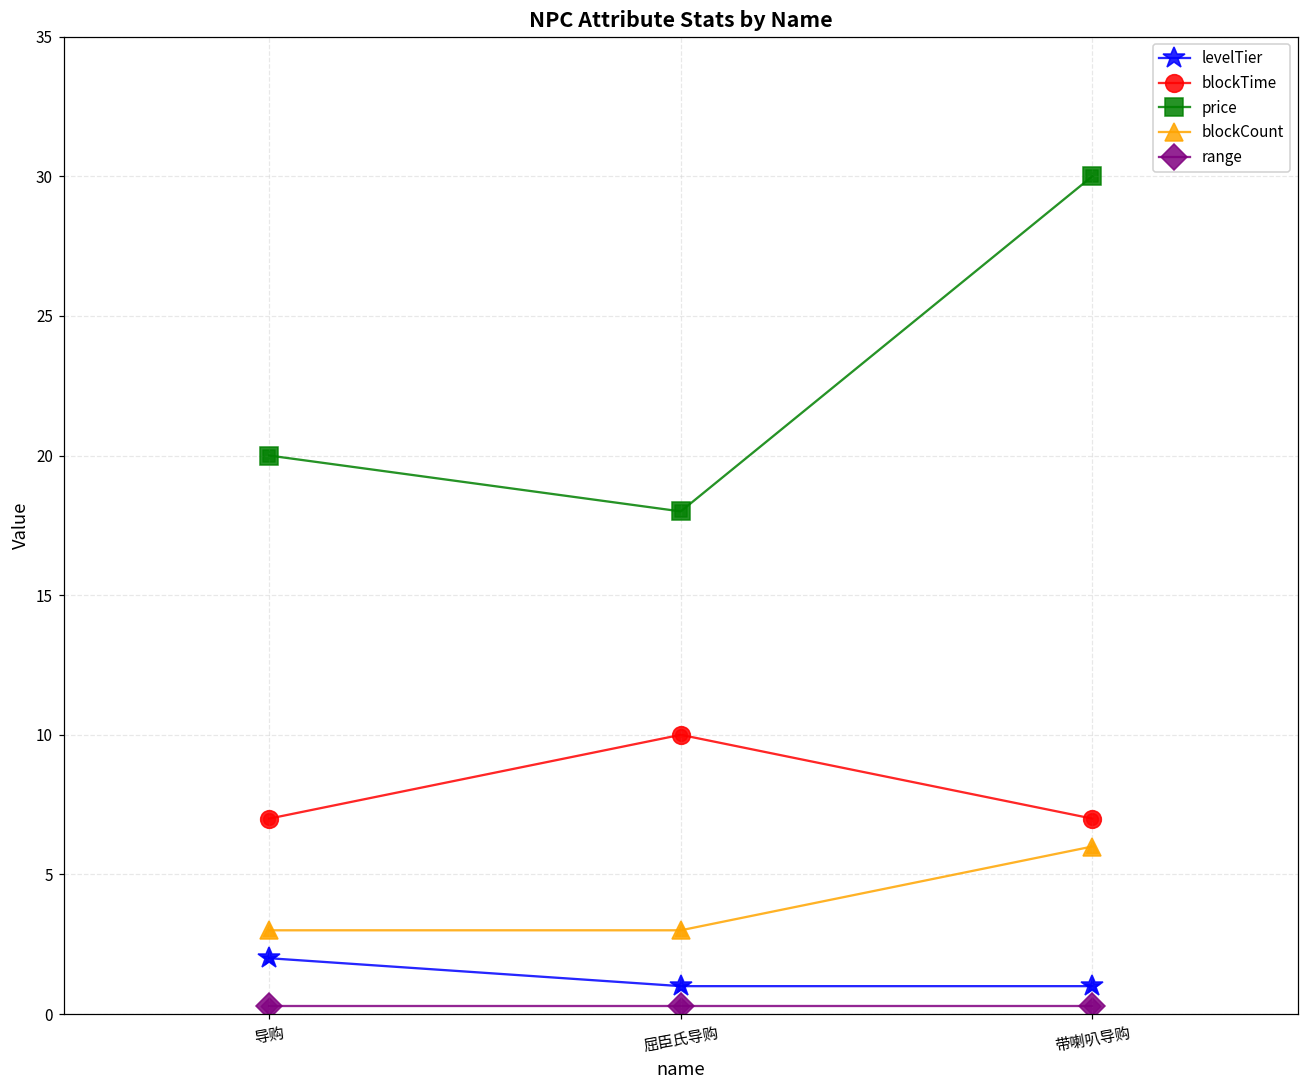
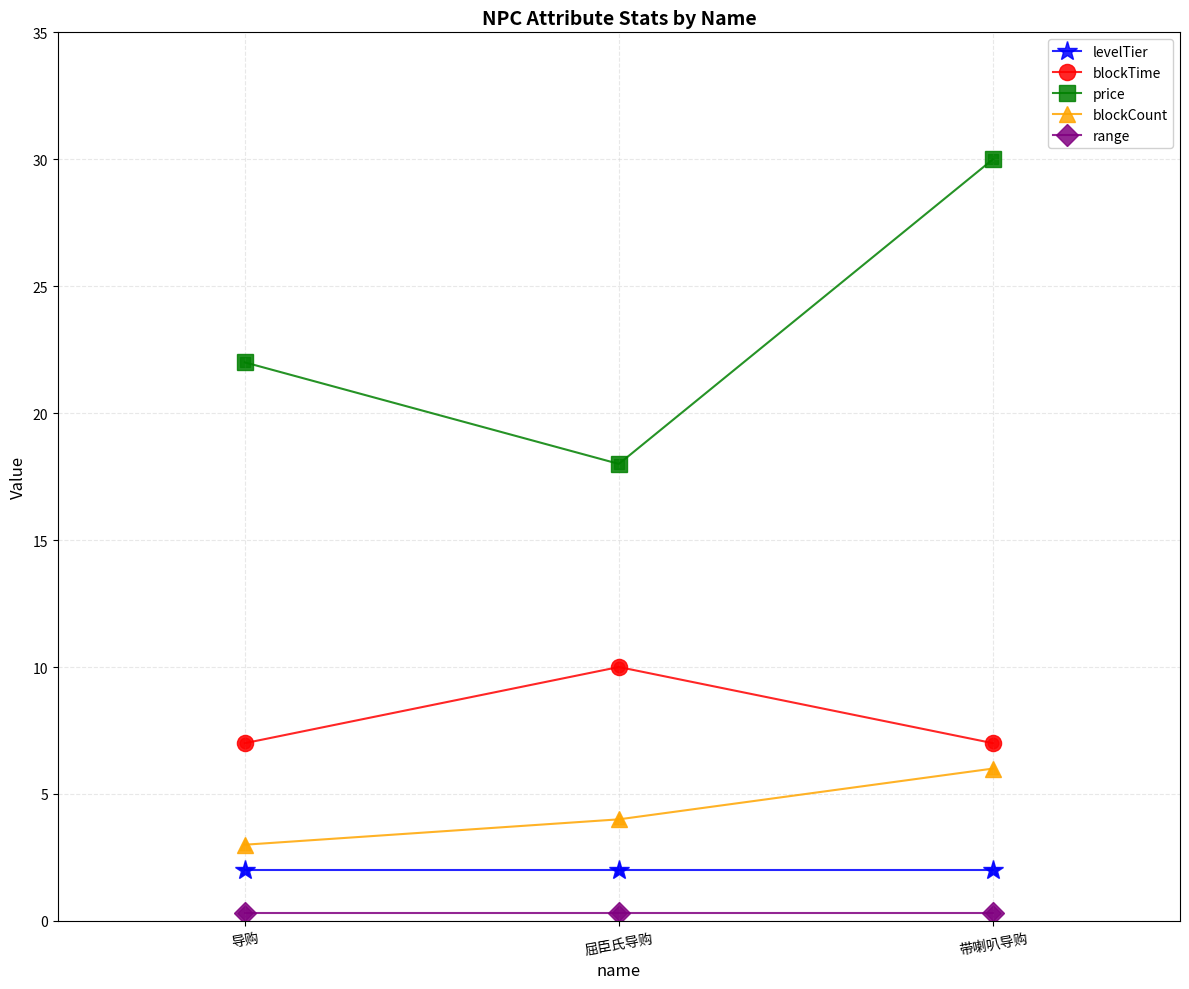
price, 导购: 20 -> 22
levelTier, 屈臣氏导购: 1 -> 2
blockCount, 屈臣氏导购: 3 -> 4
levelTier, 带喇叭导购: 1 -> 2
